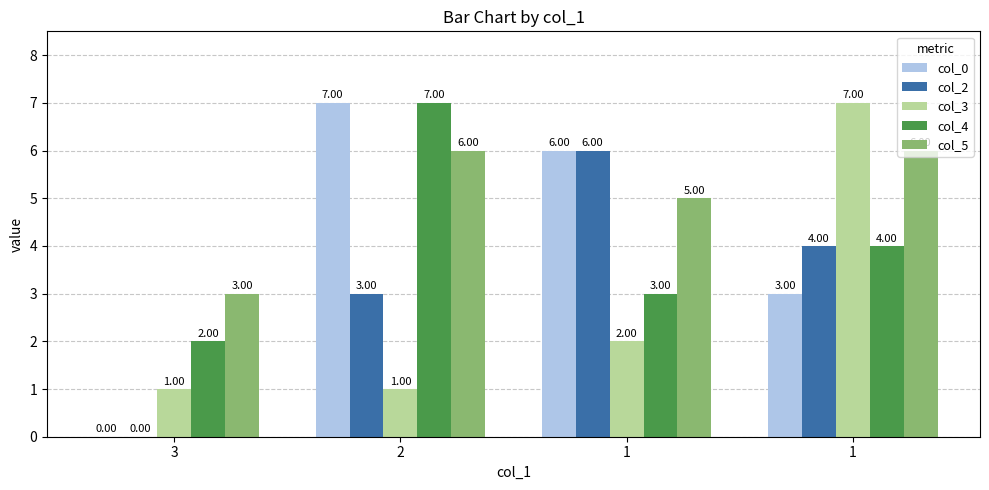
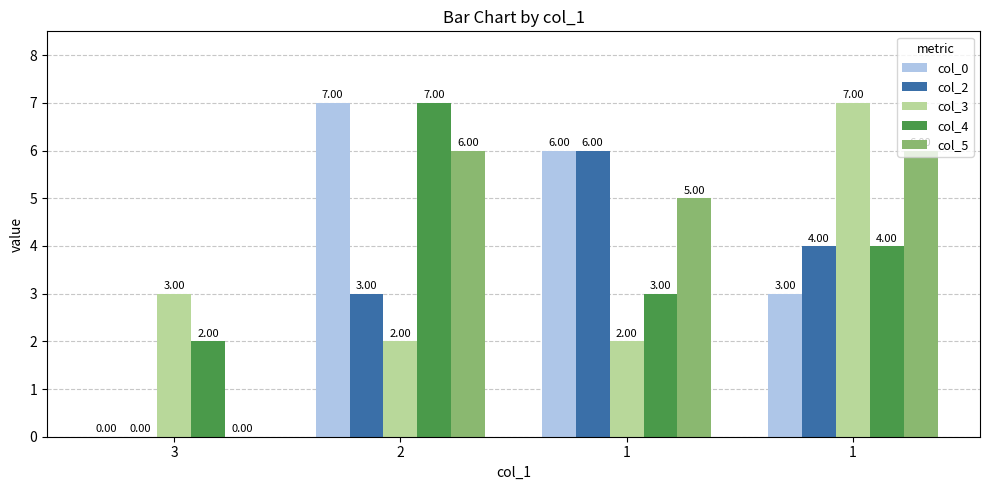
col_3, 3: 1.00 -> 3.00
col_5, 3: 3.00 -> 0.00
col_3, 2: 1.00 -> 2.00
